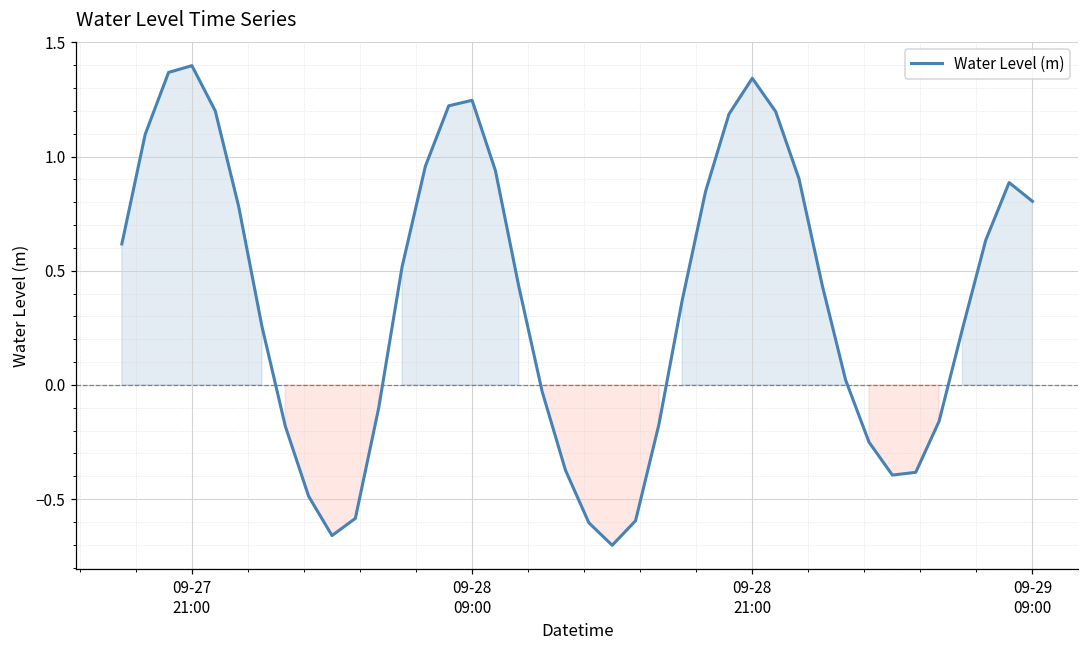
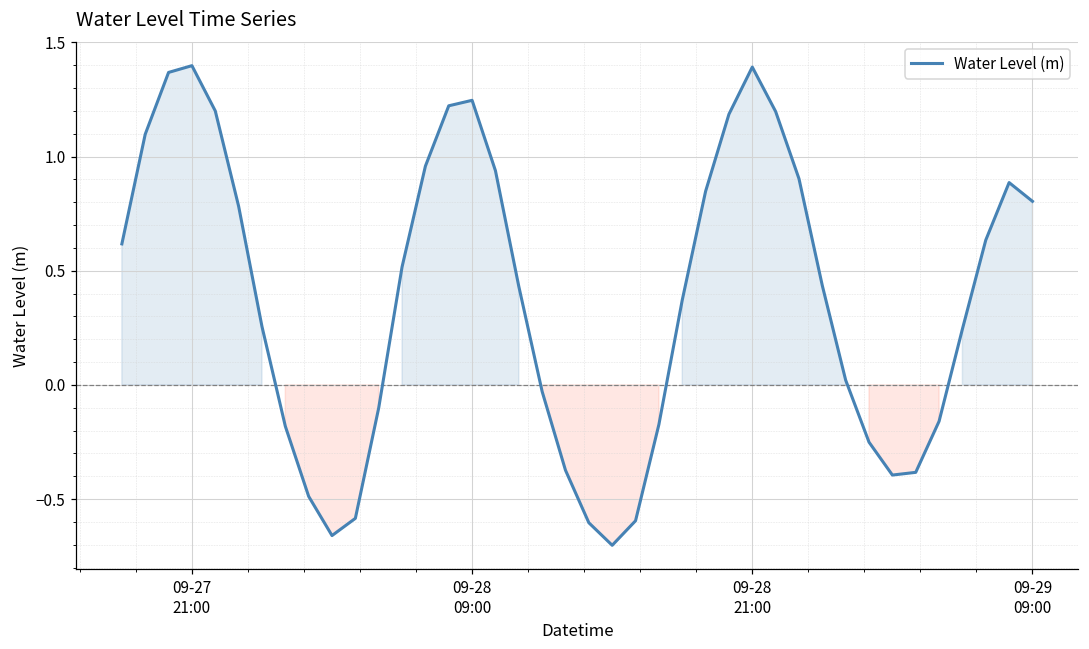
09-28 21:00: 1.34 -> 1.39
